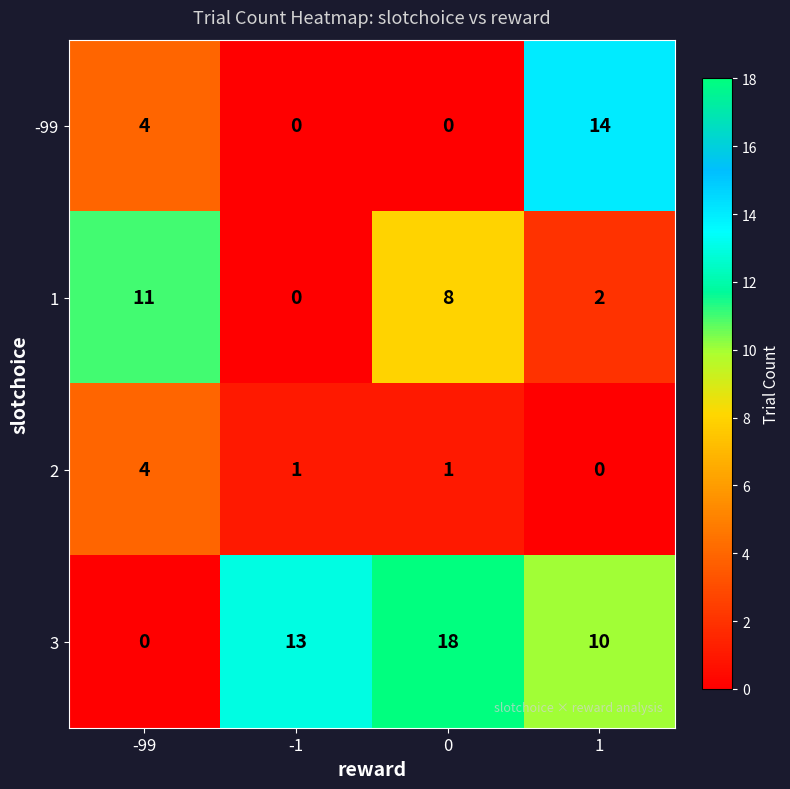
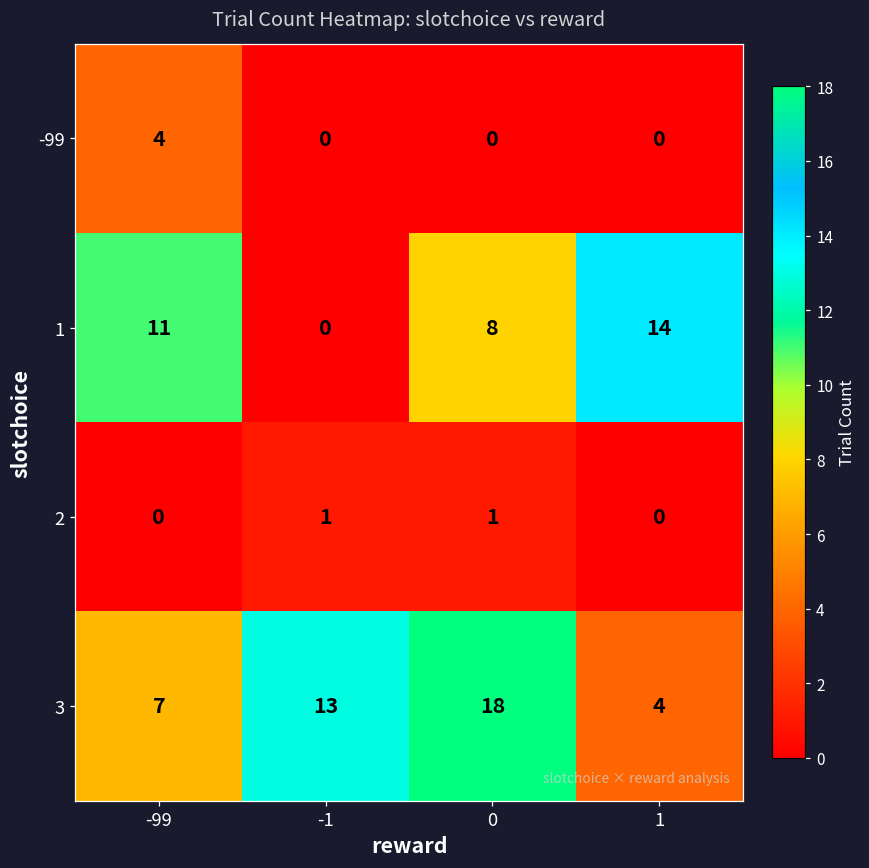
-99, 1: 14 -> 0
1, 1: 2 -> 14
2, -99: 4 -> 0
3, -99: 0 -> 7
3, 1: 10 -> 4
